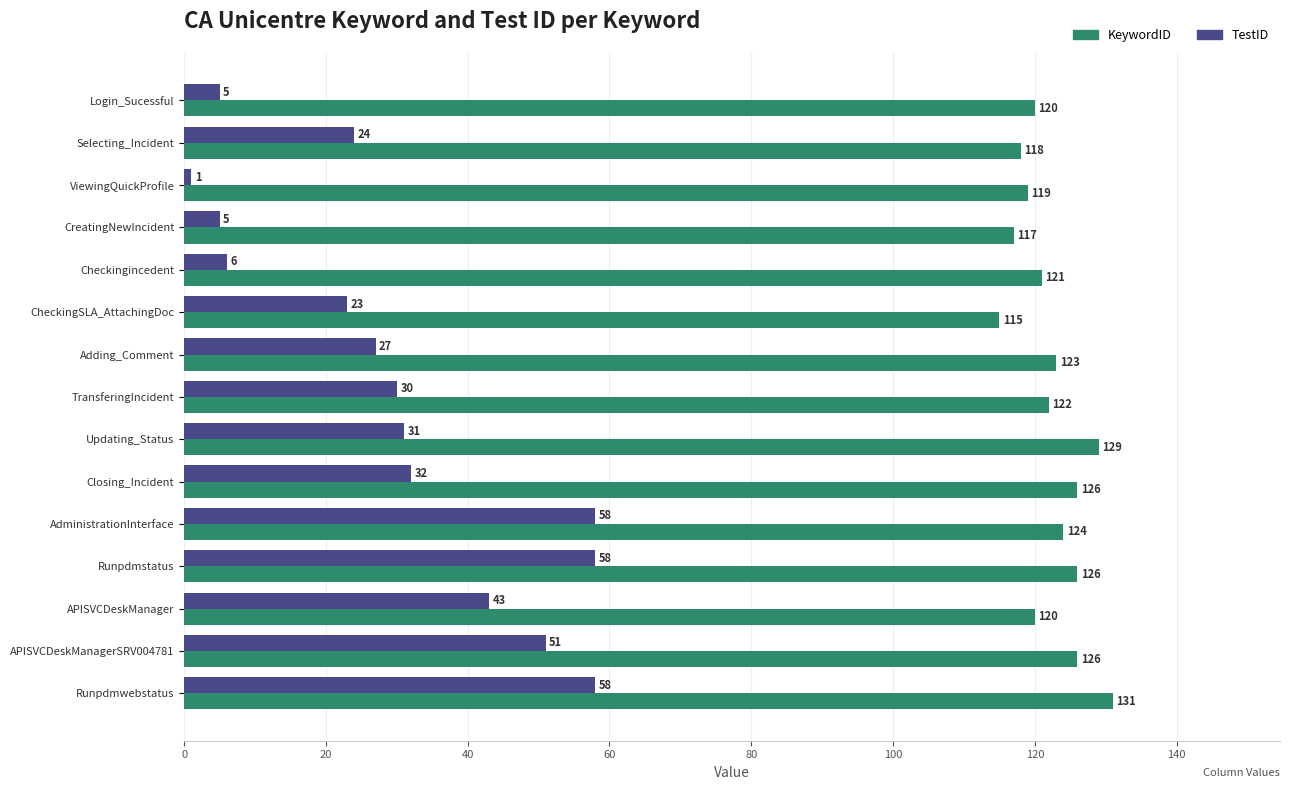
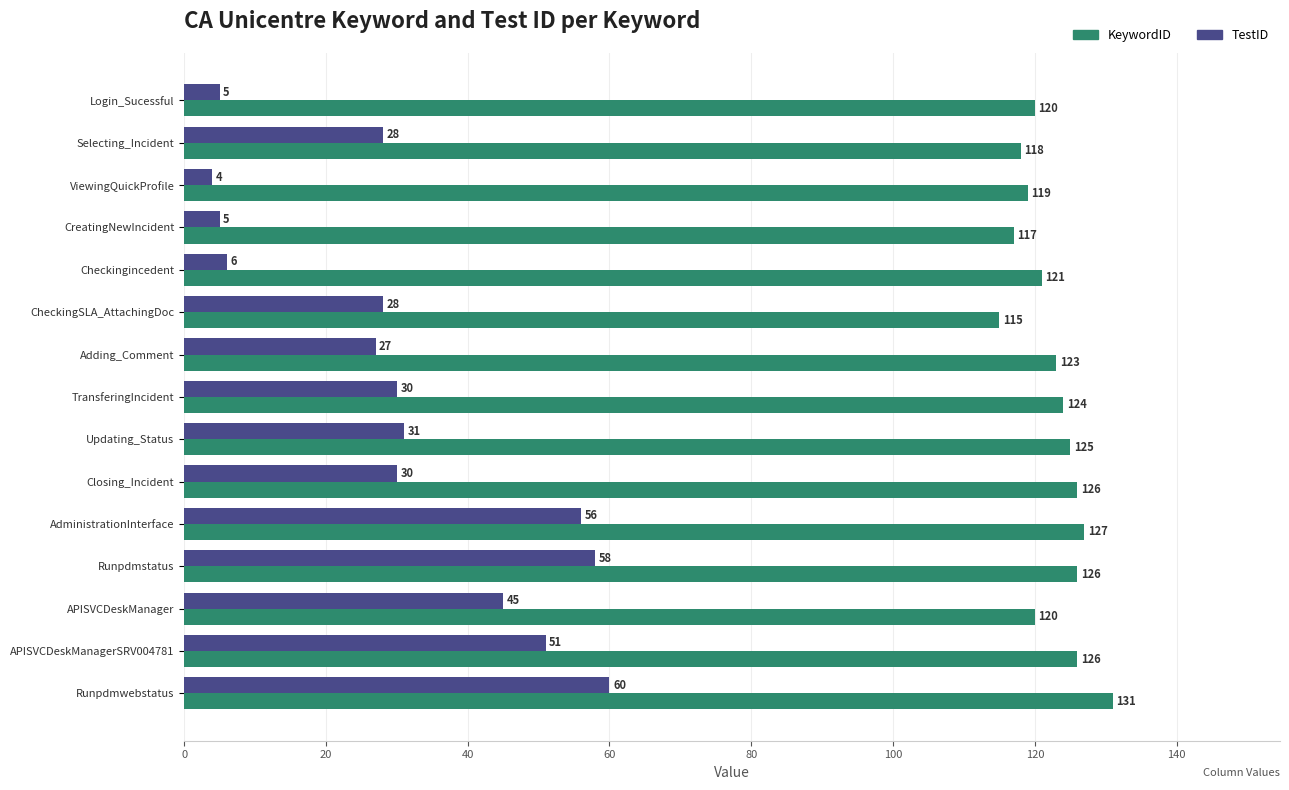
TestID, Selecting_Incident: 24 -> 28
TestID, ViewingQuickProfile: 1 -> 4
TestID, CheckingSLA_AttachingDoc: 23 -> 28
KeywordID, TransferingIncident: 122 -> 124
KeywordID, Updating_Status: 129 -> 125
TestID, Closing_Incident: 32 -> 30
TestID, AdministrationInterface: 58 -> 56
KeywordID, AdministrationInterface: 124 -> 127
TestID, APISVCDeskManager: 43 -> 45
TestID, Runpdmwebstatus: 58 -> 60
